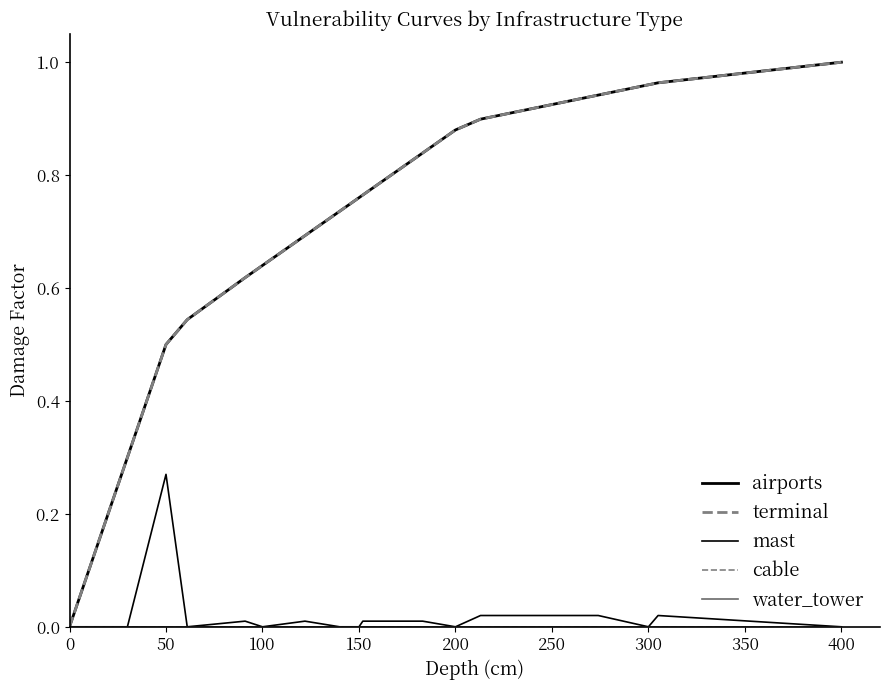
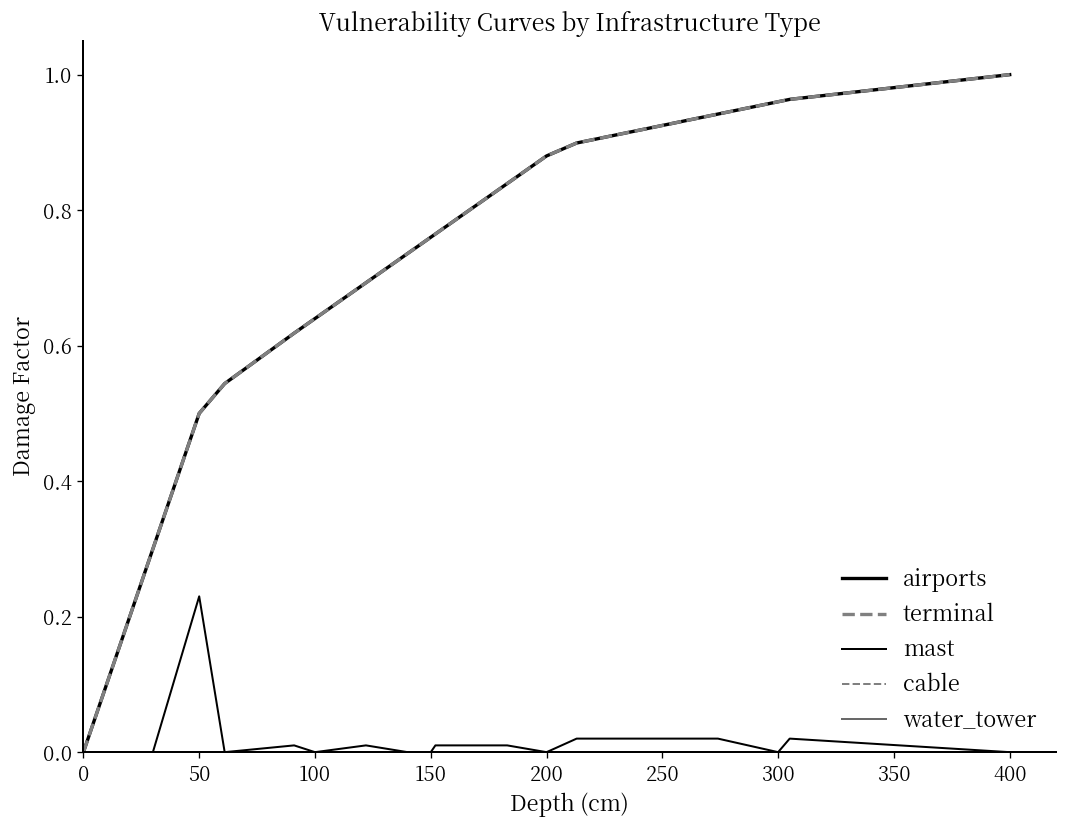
mast, 50: 0.27 -> 0.23
